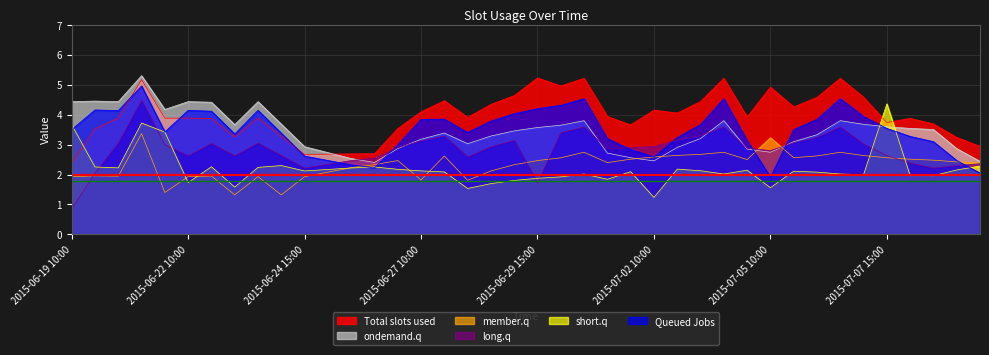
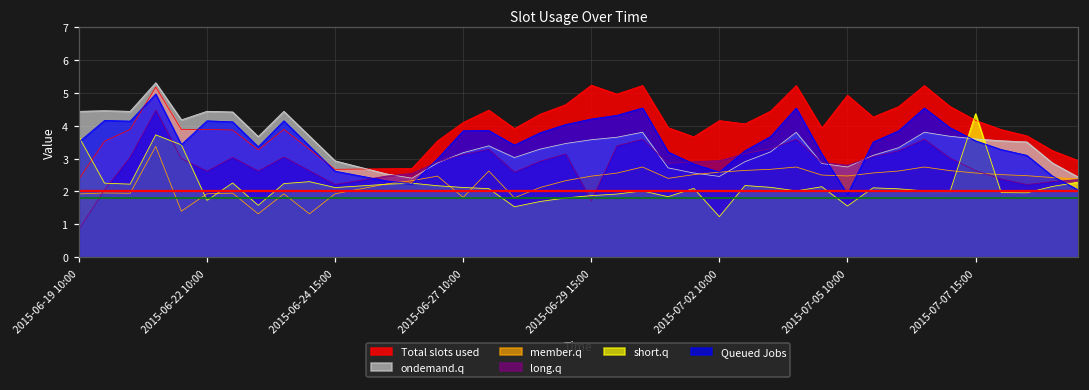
member.q, 2015-07-05 10:00: 3.2 -> 2.5
Total slots used, 2015-07-07 15:00: 3.7 -> 4.2
